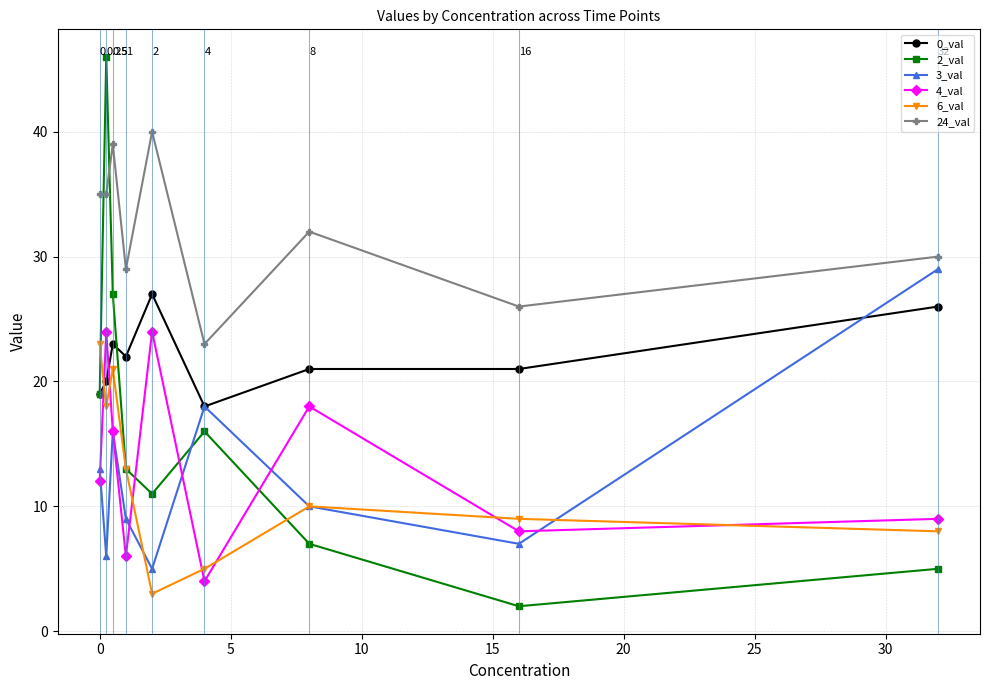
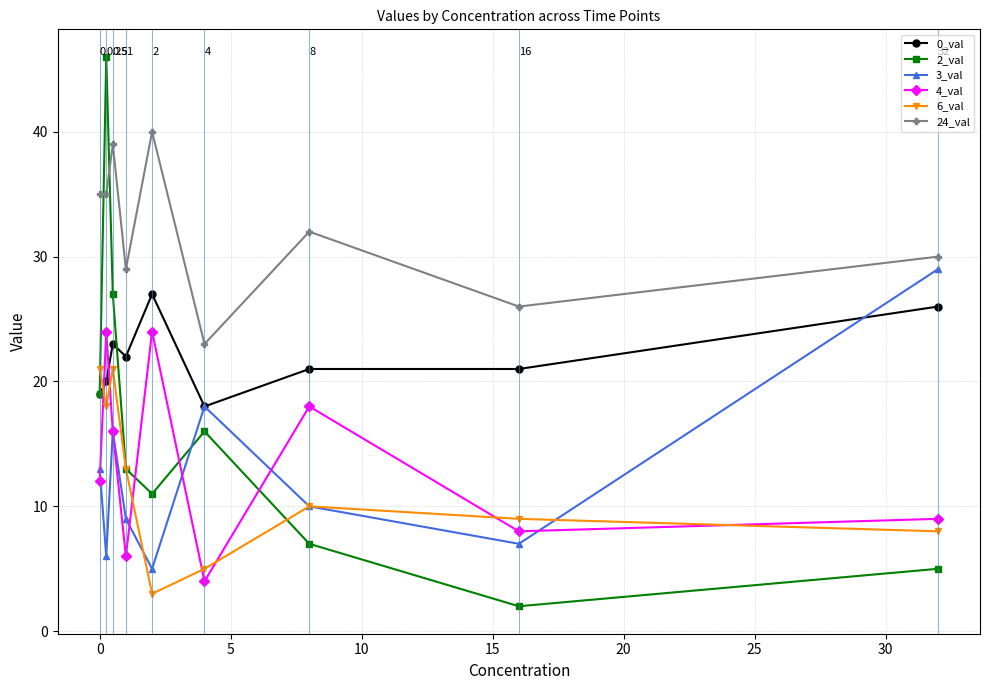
6_val, 0: 23 -> 21
